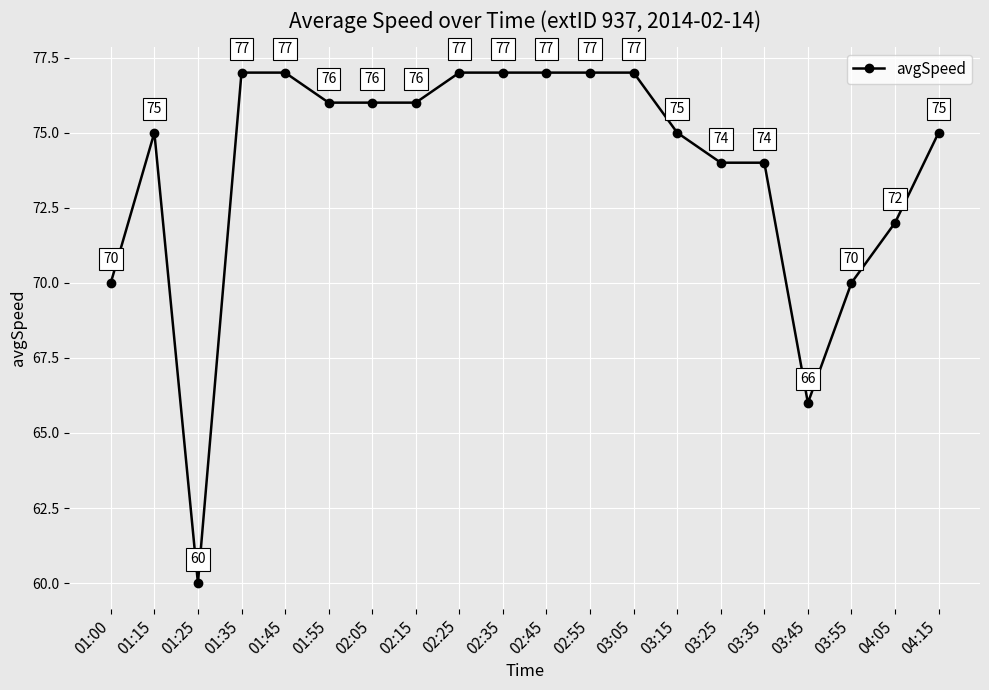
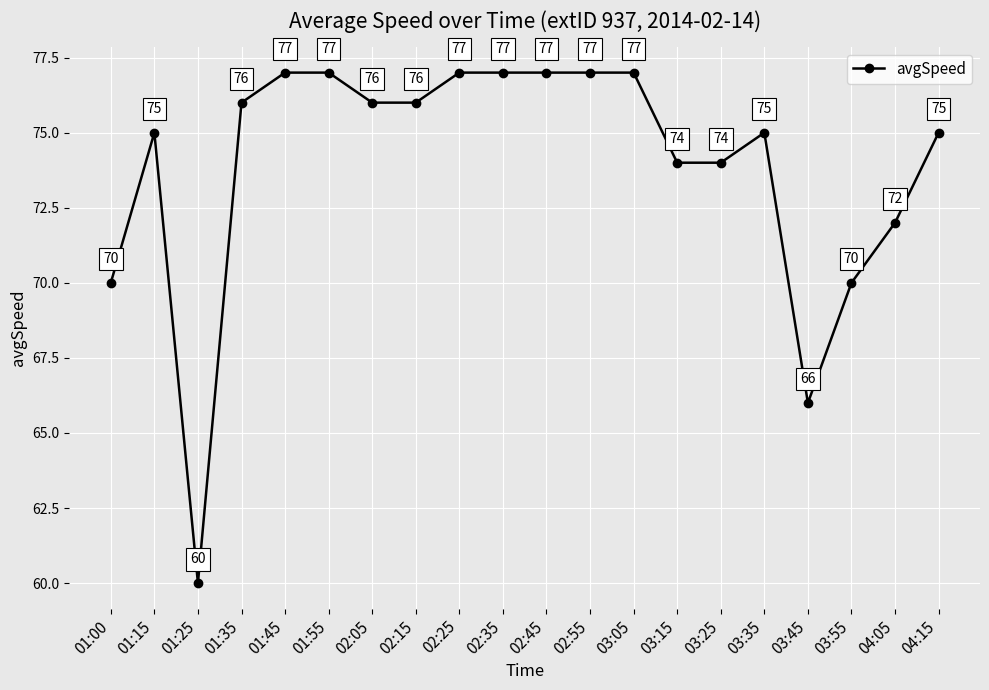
01:35: 77 -> 76
01:55: 76 -> 77
03:15: 75 -> 74
03:35: 74 -> 75
